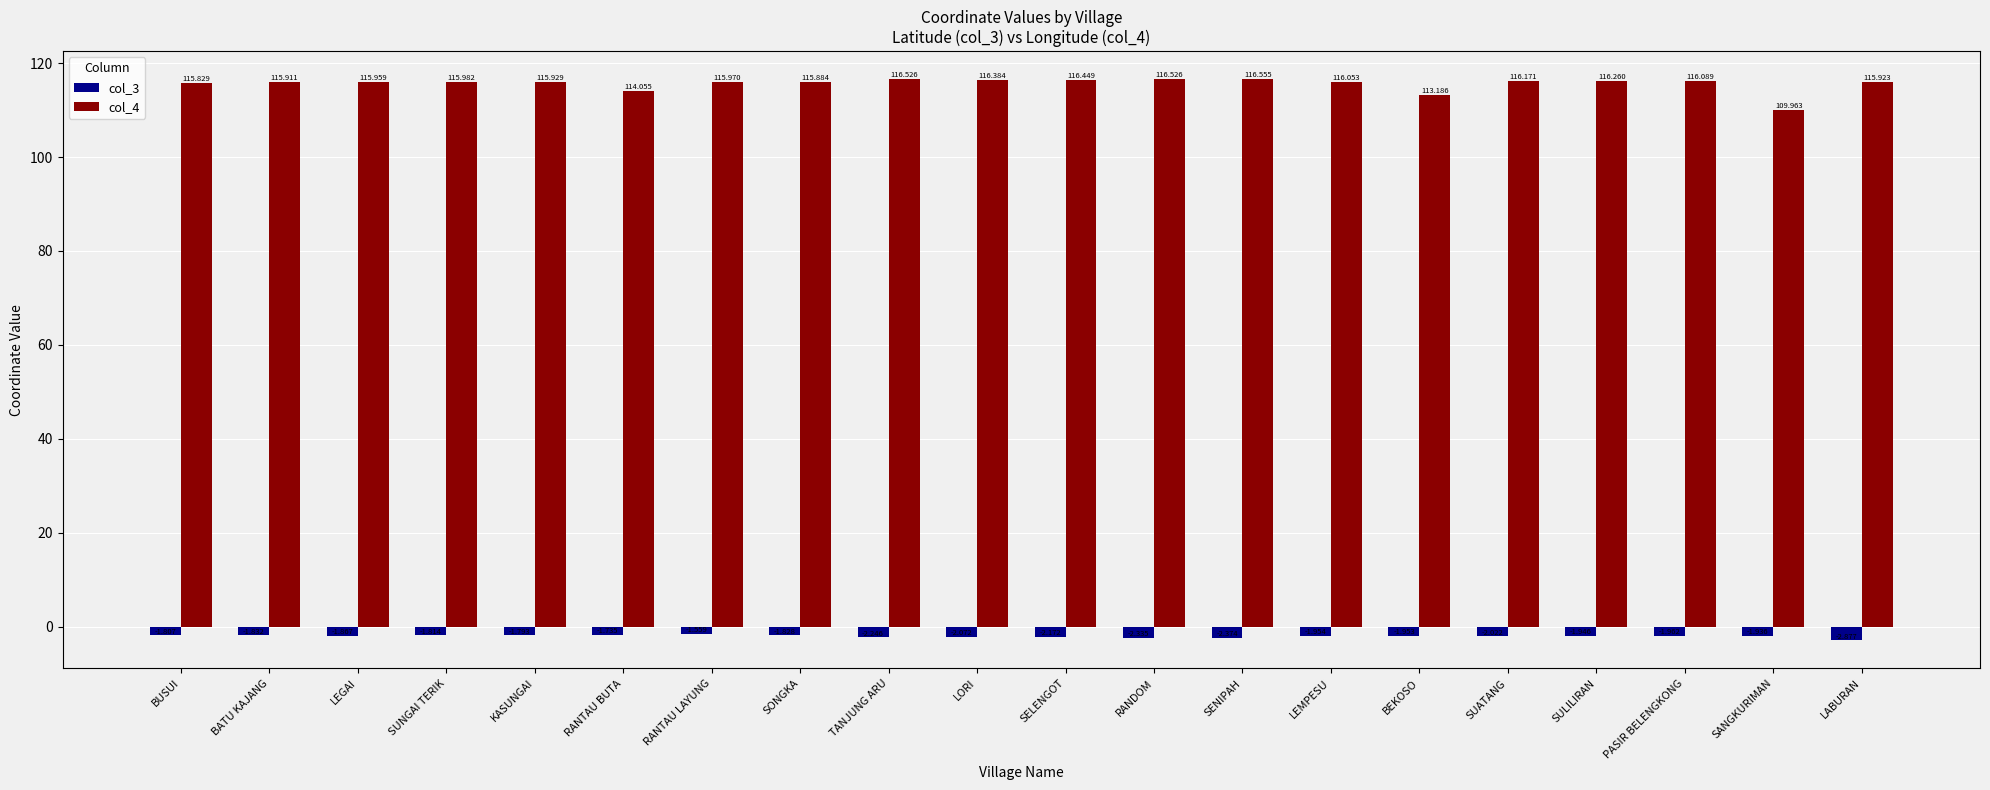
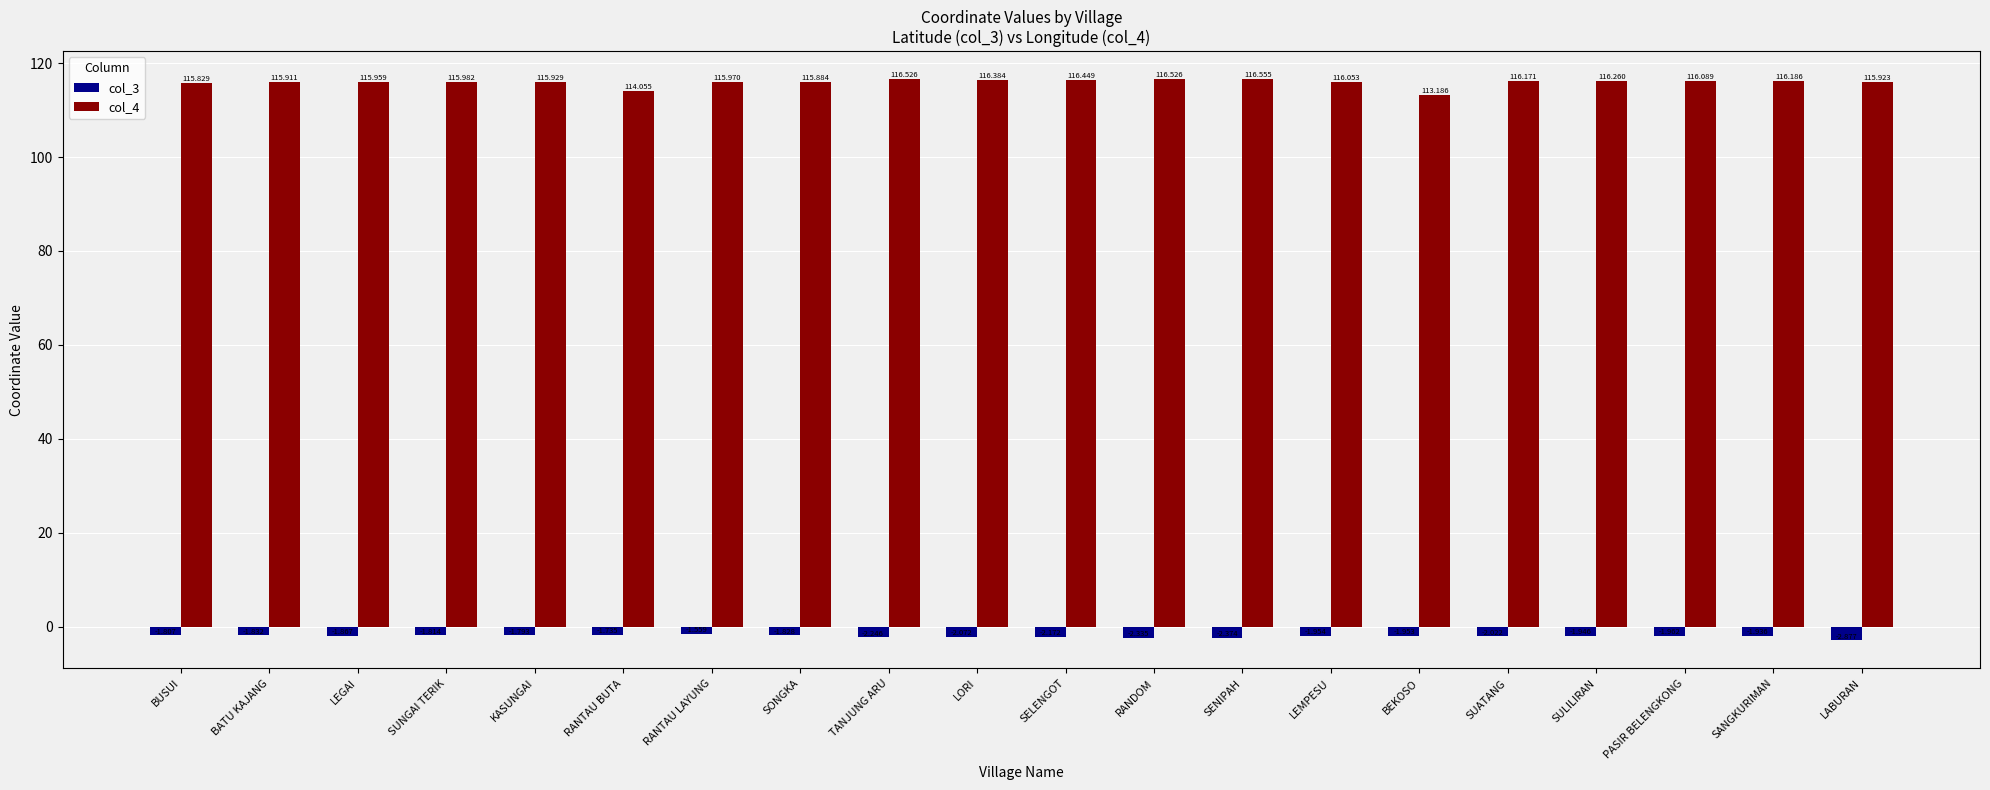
col_4, SANGKURIMAN: 109.963 -> 116.186
